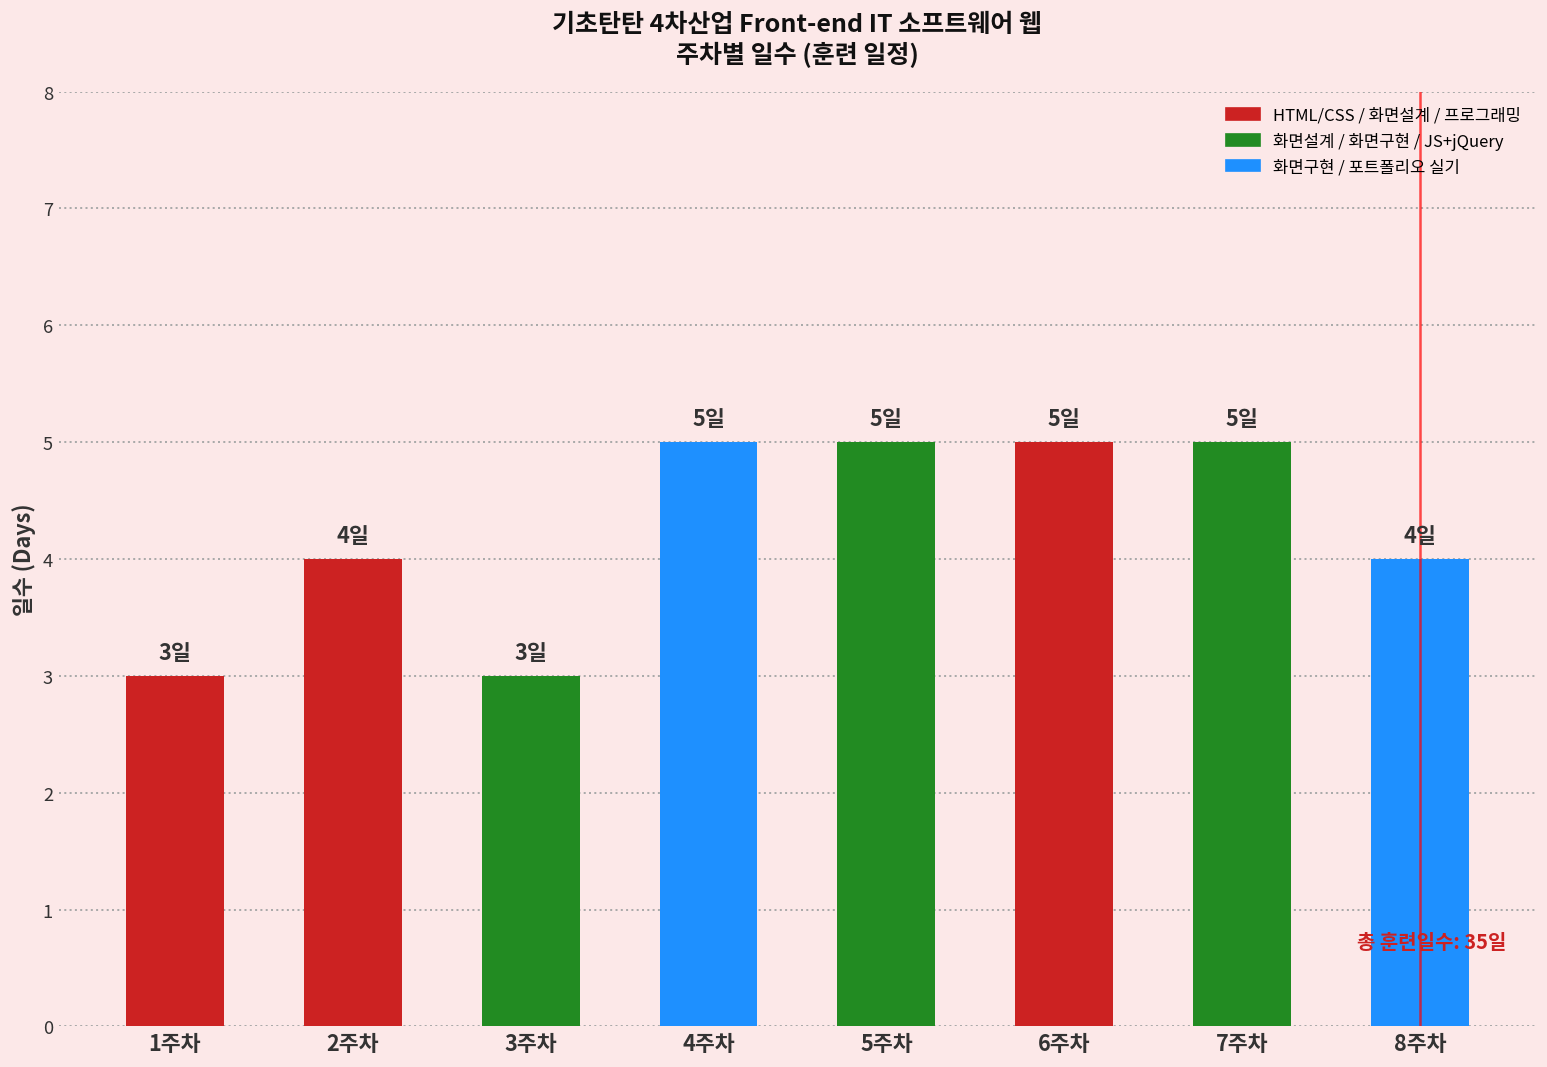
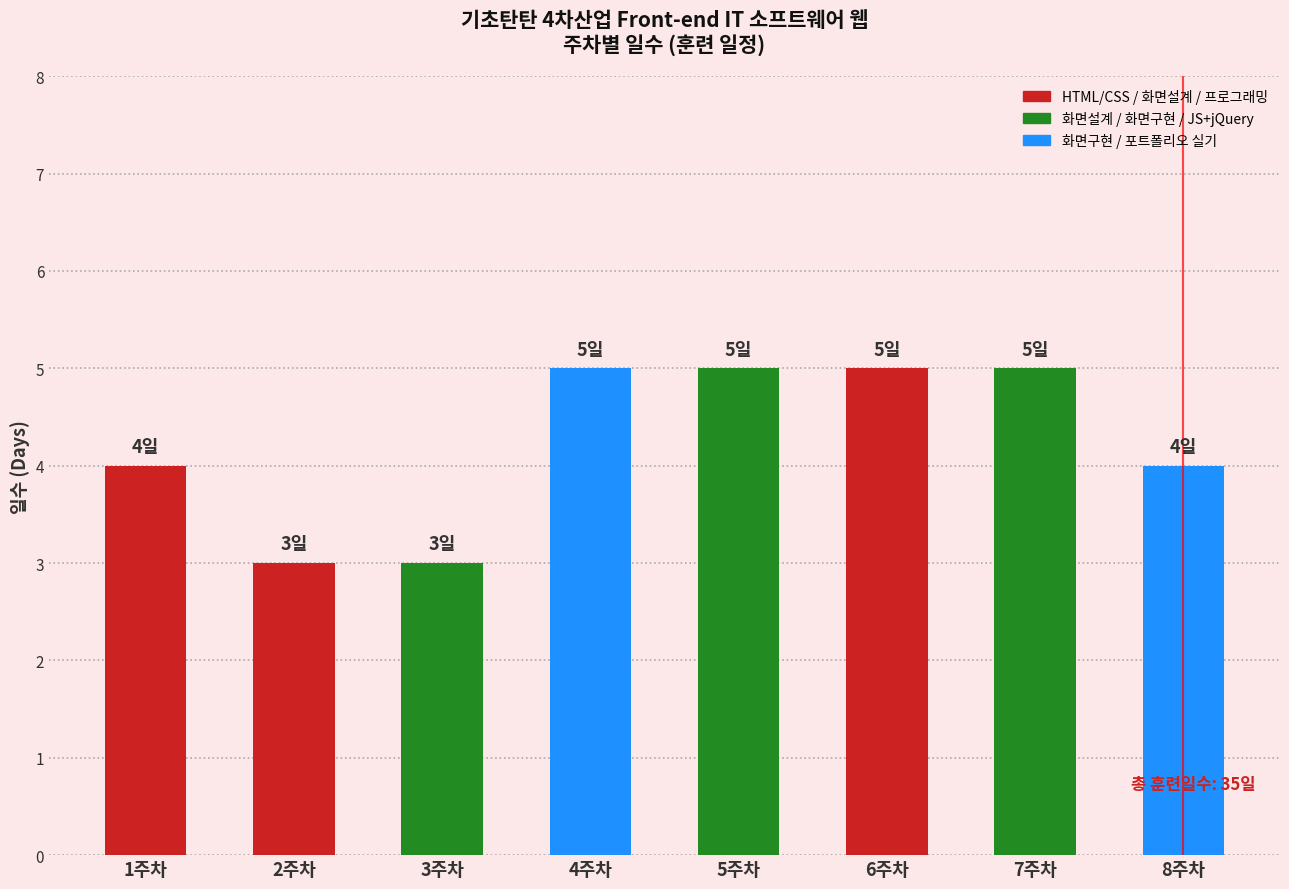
1주차: 3일 -> 4일
2주차: 4일 -> 3일
